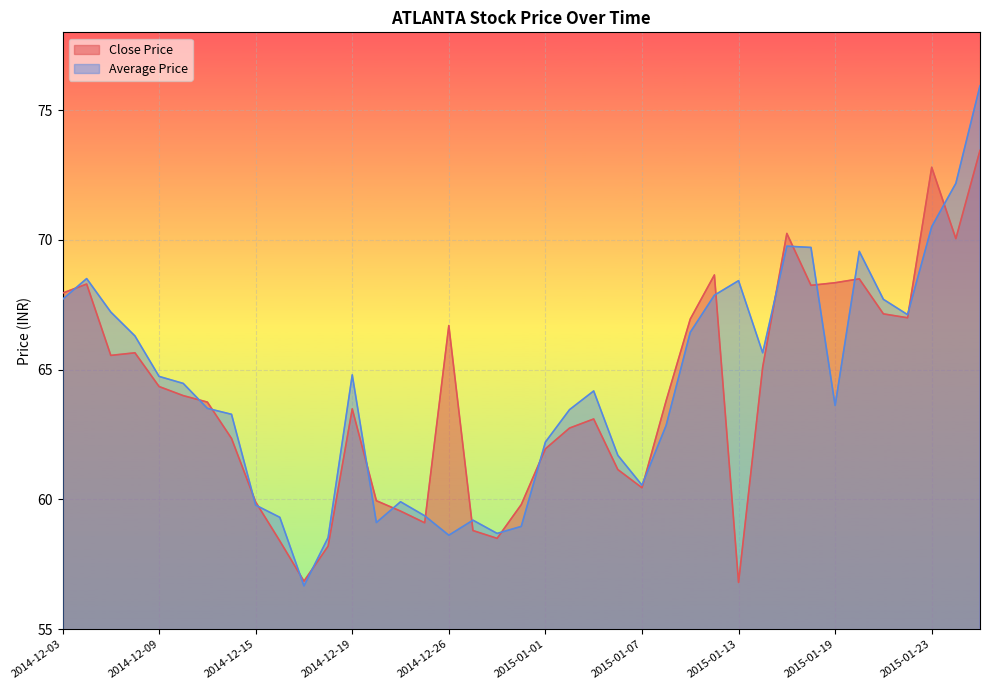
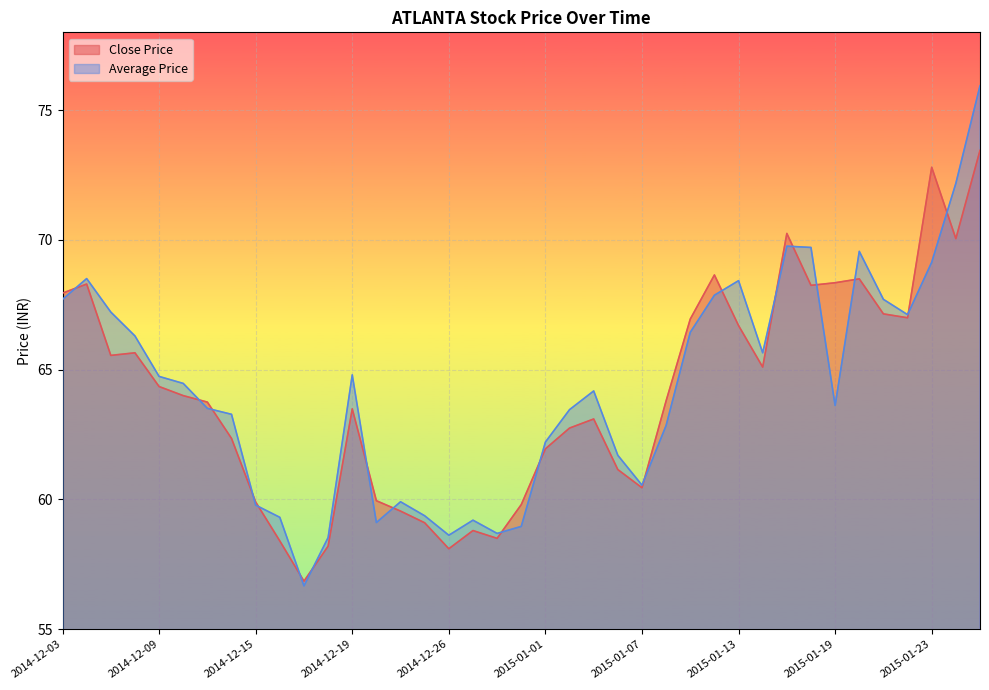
Close Price, 2014-12-26: 66.7 -> 58.1
Close Price, 2015-01-13: 56.8 -> 66.7
Average Price, 2015-01-23: 70.5 -> 69.1
